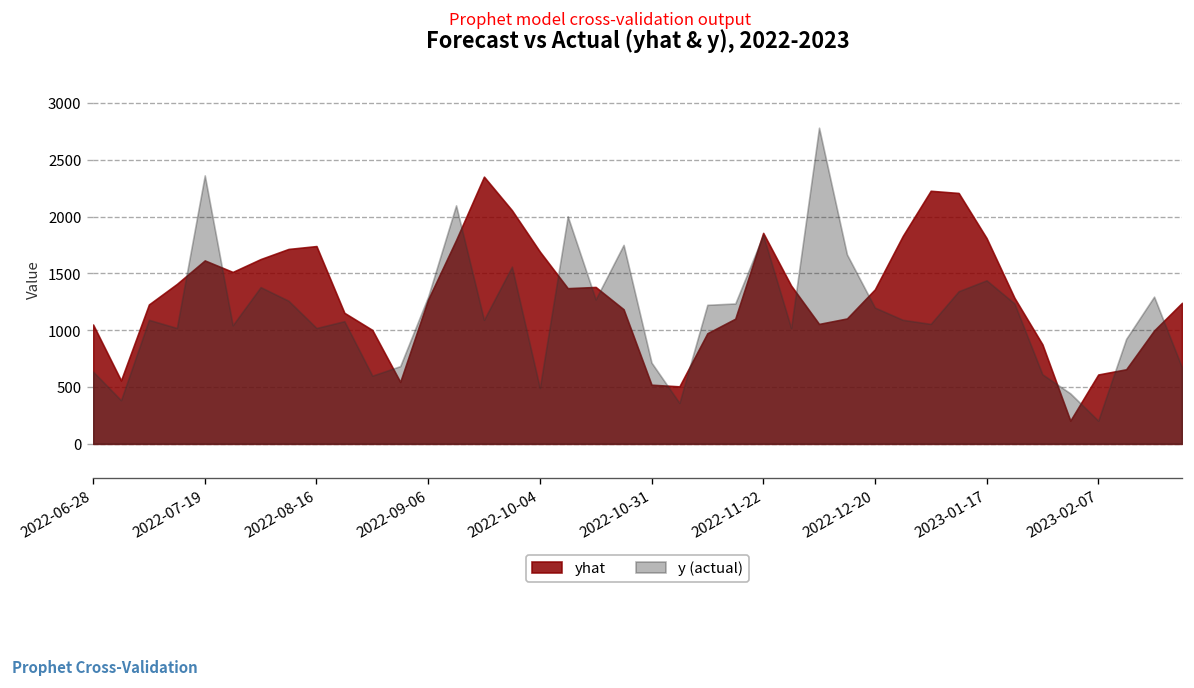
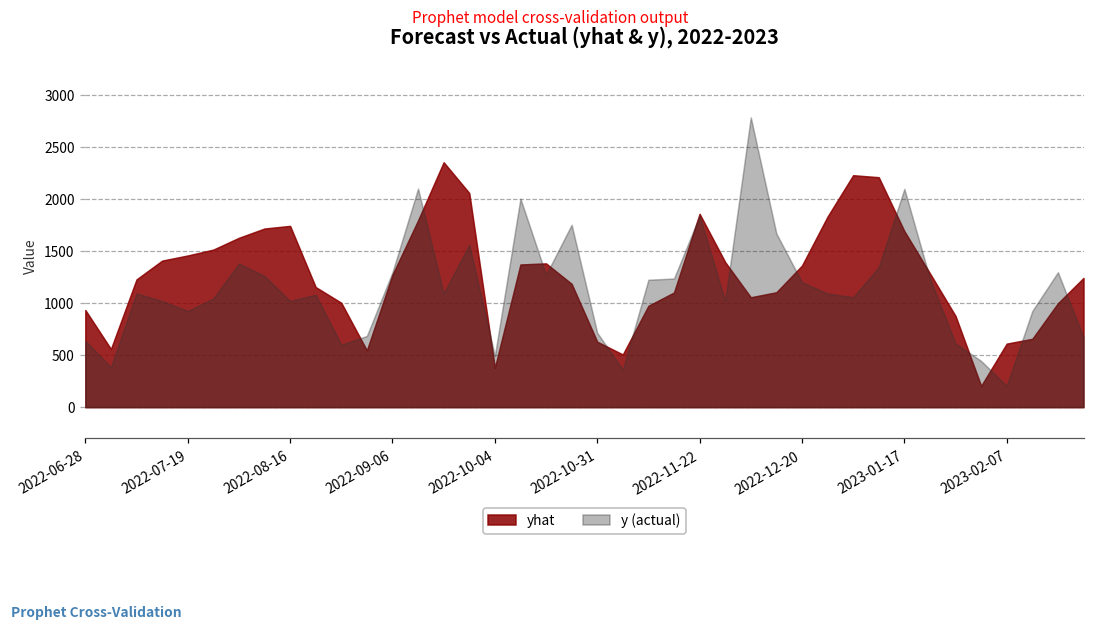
yhat, 2022-06-28: 1100 -> 900
yhat, 2022-07-19: 1600 -> 1500
y (actual), 2022-07-19: 2400 -> 900
yhat, 2022-10-04: 1700 -> 400
yhat, 2022-10-31: 500 -> 600
yhat, 2023-01-17: 1800 -> 1700
y (actual), 2023-01-17: 1400 -> 2100
